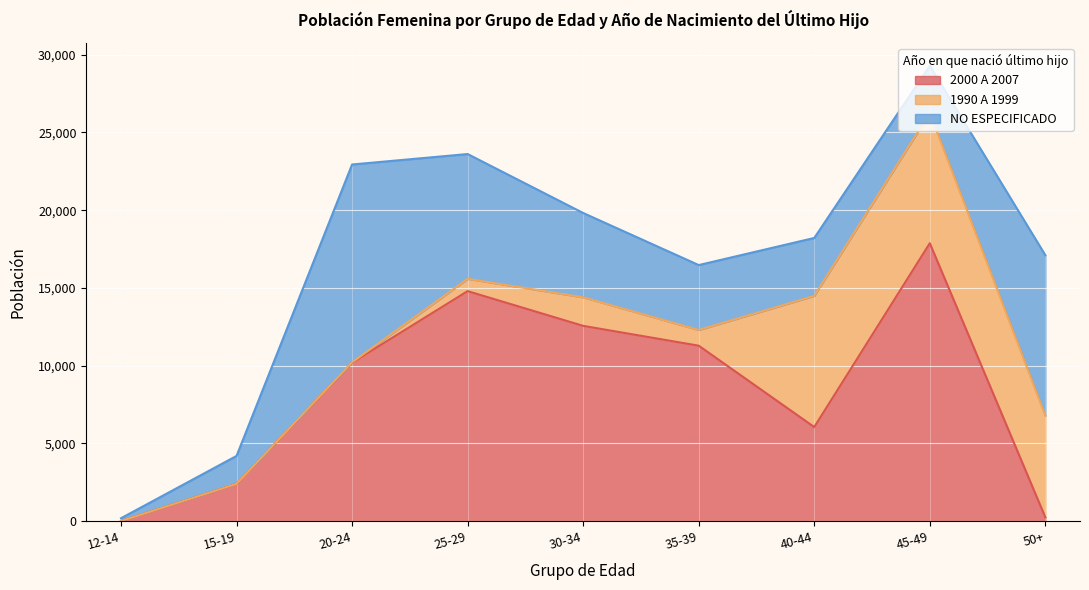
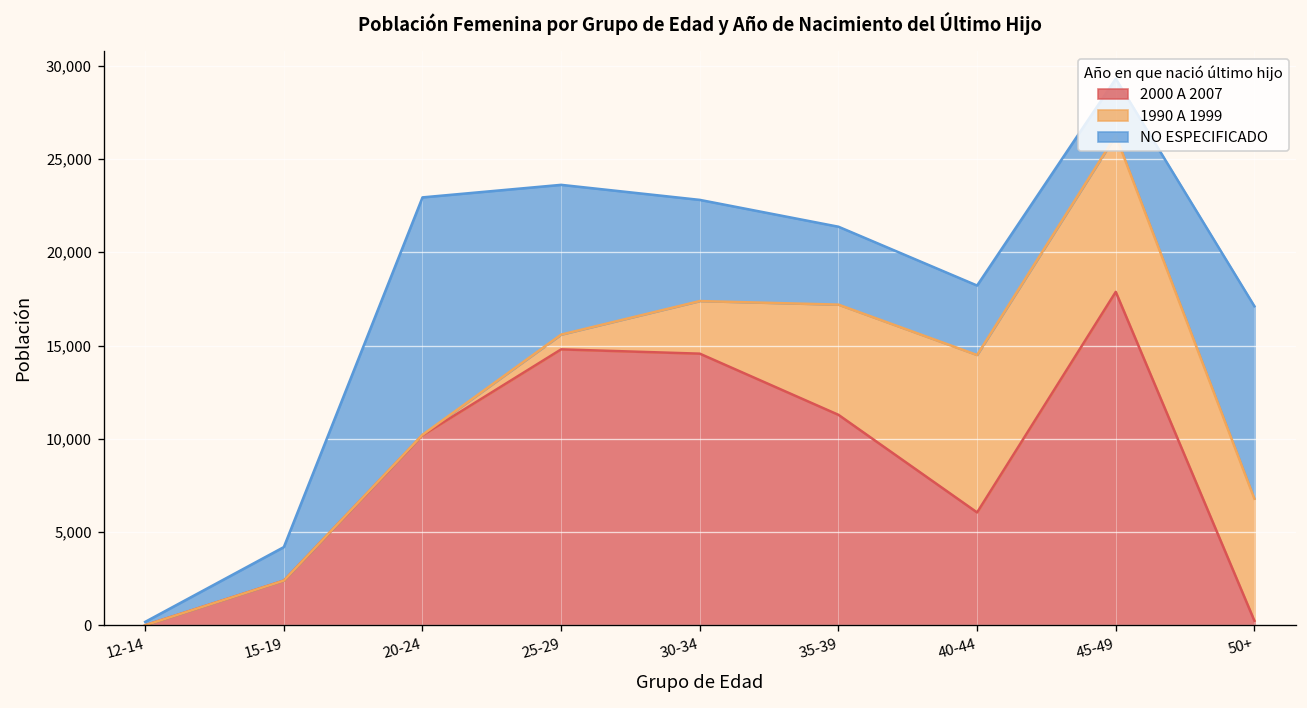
2000 A 2007, 30-34: 12,600 -> 14,600
1990 A 1999, 30-34: 1,800 -> 2,800
1990 A 1999, 35-39: 1,000 -> 5,900
